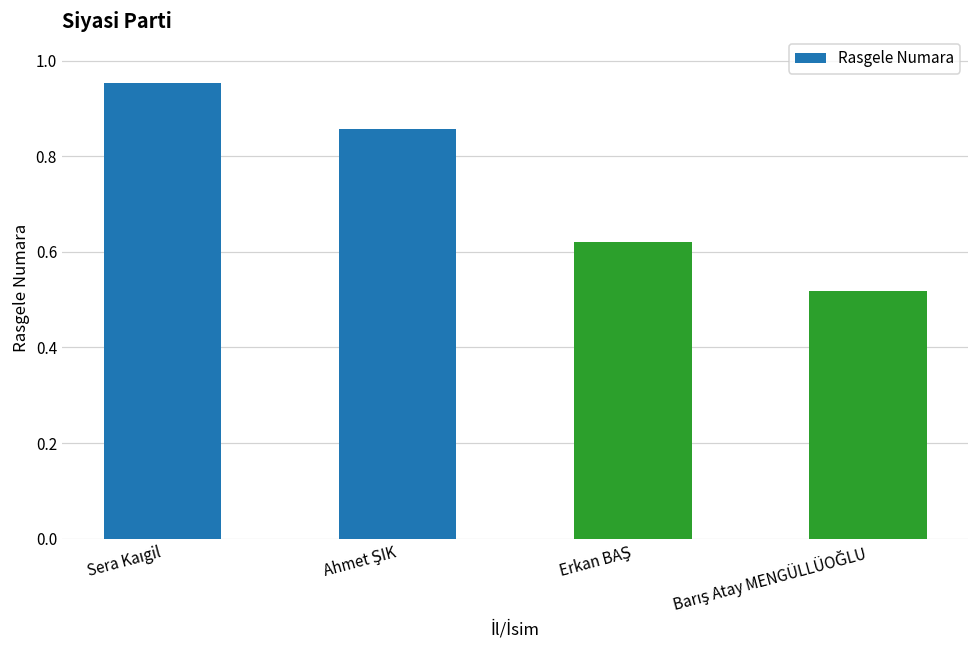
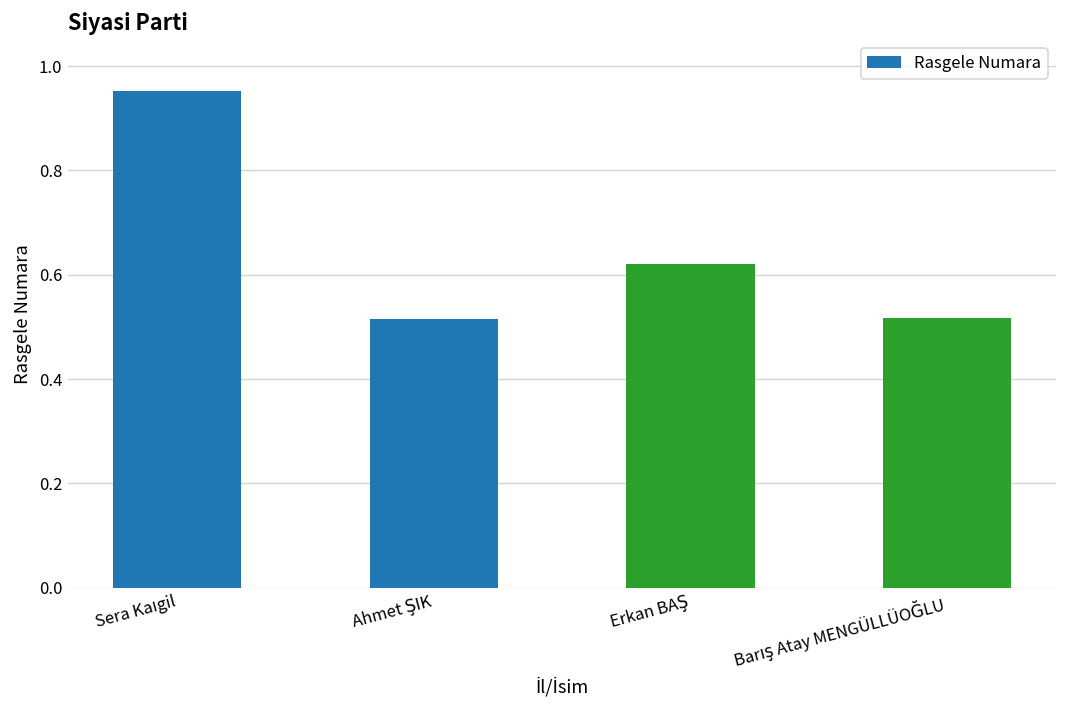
Ahmet ŞIK: 0.86 -> 0.51
